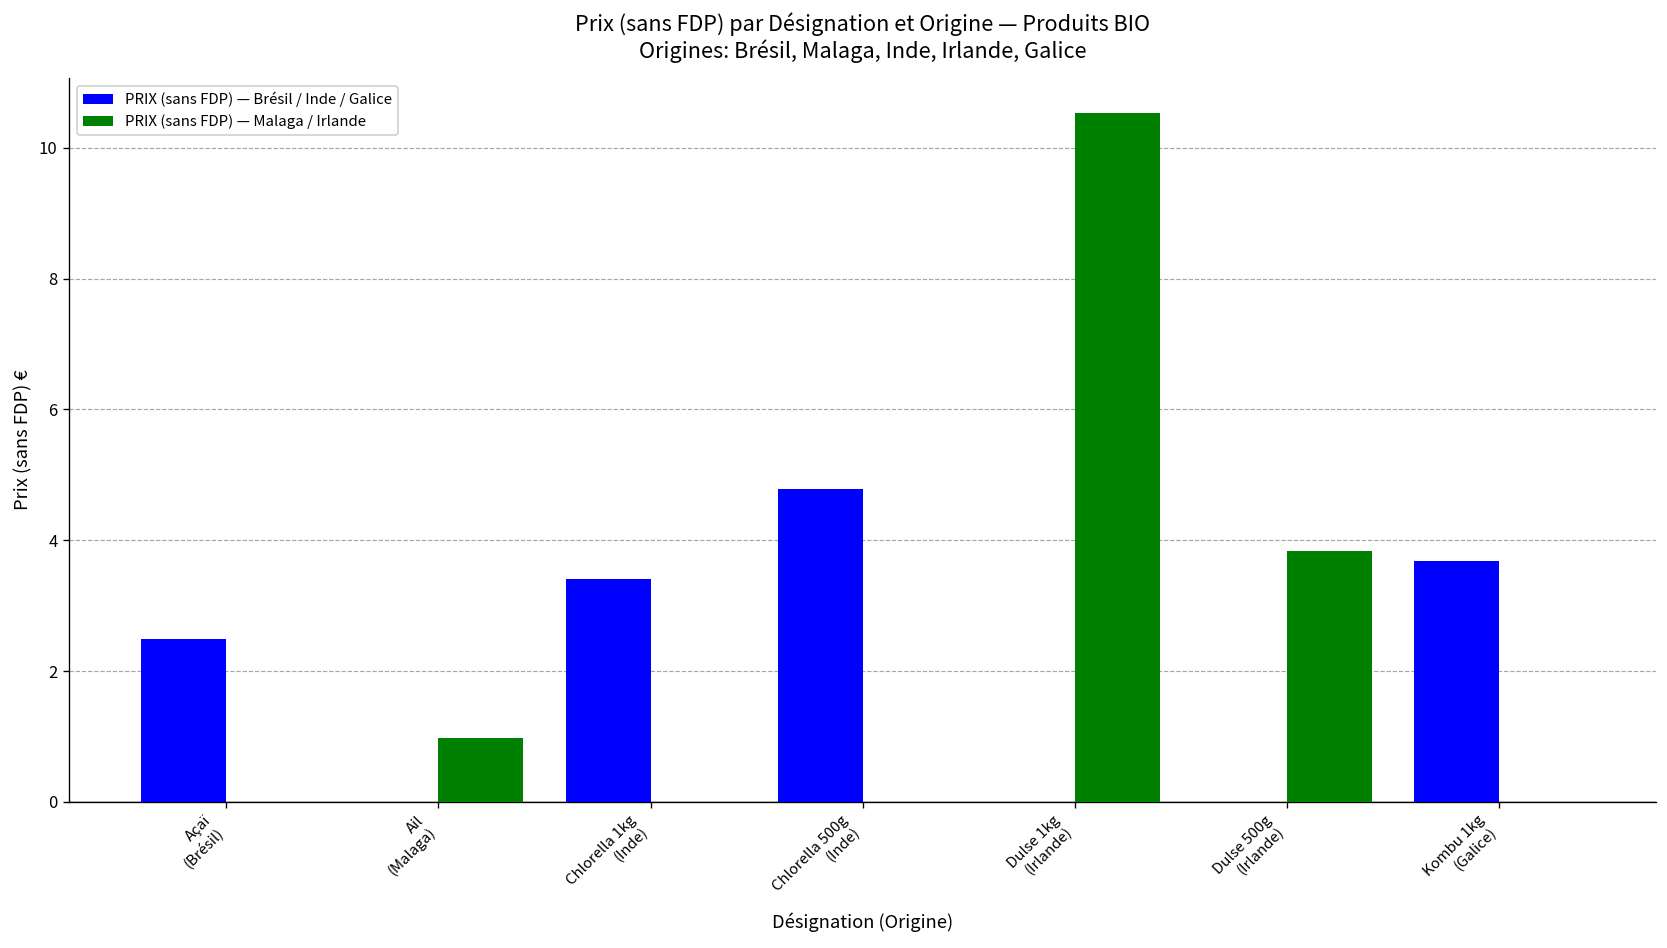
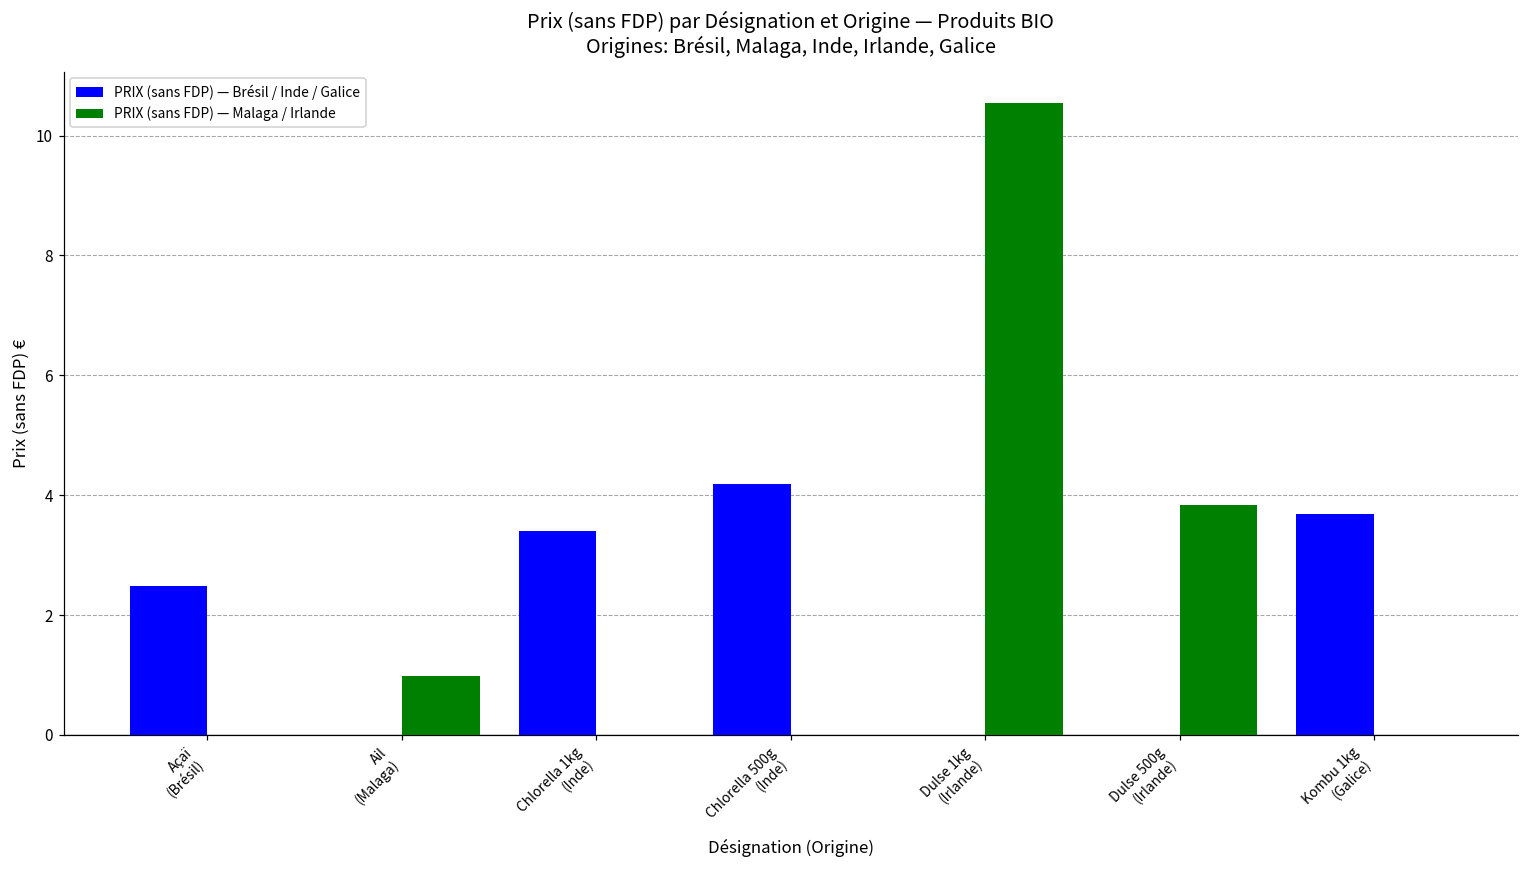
PRIX (sans FDP) — Brésil / Inde / Galice, Chlorella 500g (Inde): 4.8 -> 4.2
